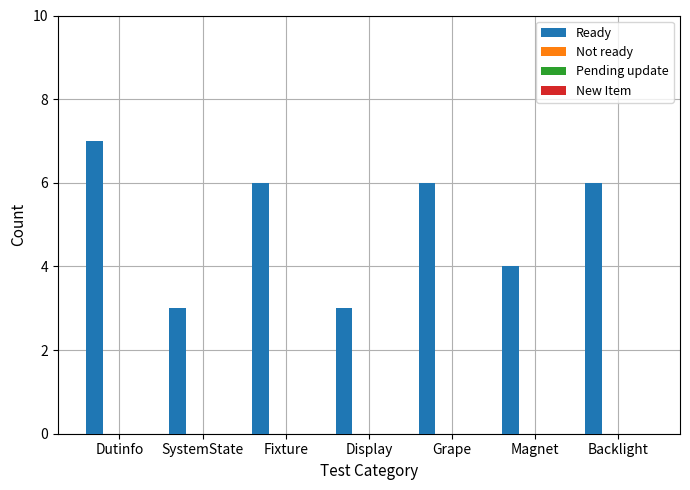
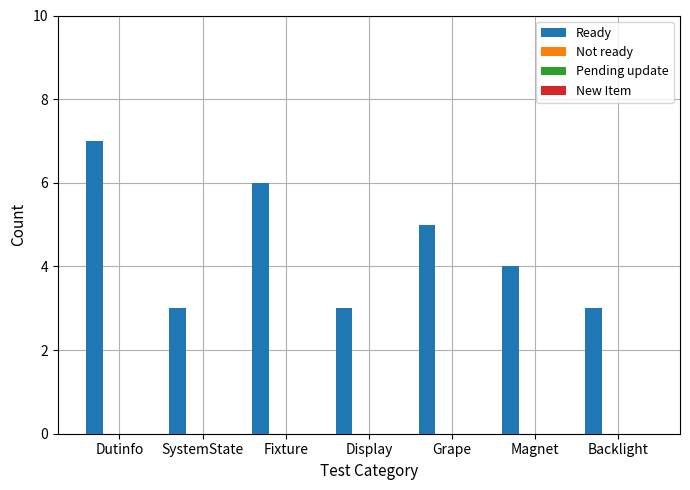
Ready, Grape: 6 -> 5
Ready, Backlight: 6 -> 3
